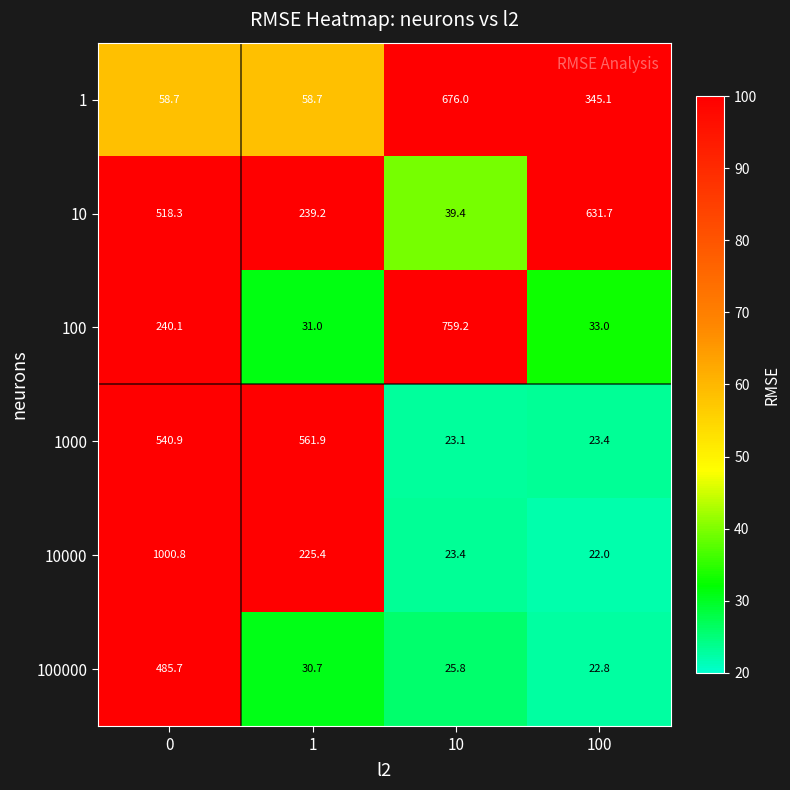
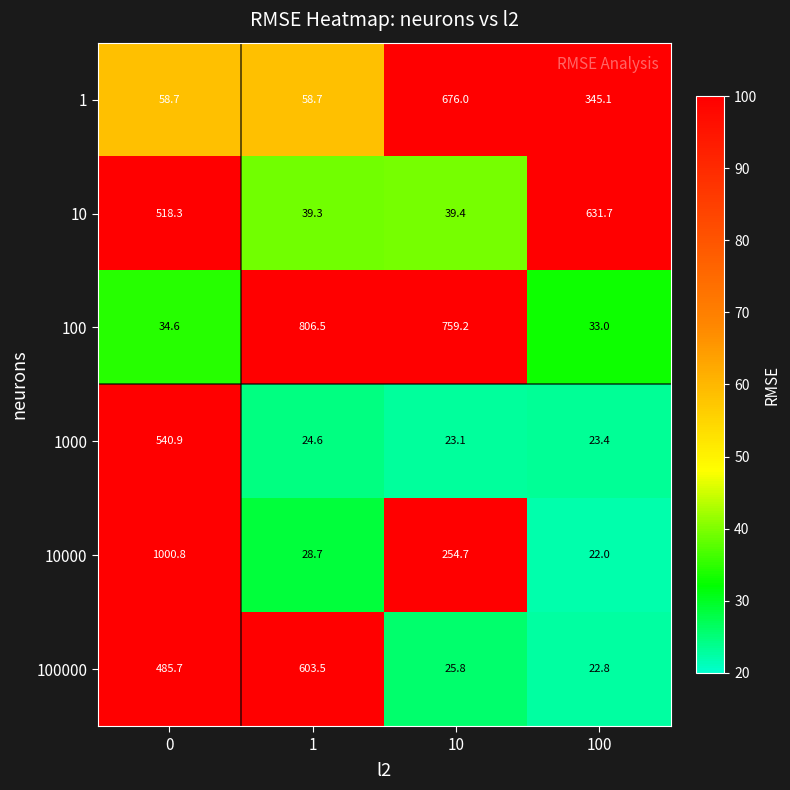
10, 1: 239.2 -> 39.3
100, 0: 240.1 -> 34.6
100, 1: 31.0 -> 806.5
1000, 1: 561.9 -> 24.6
10000, 1: 225.4 -> 28.7
10000, 10: 23.4 -> 254.7
100000, 1: 30.7 -> 603.5
